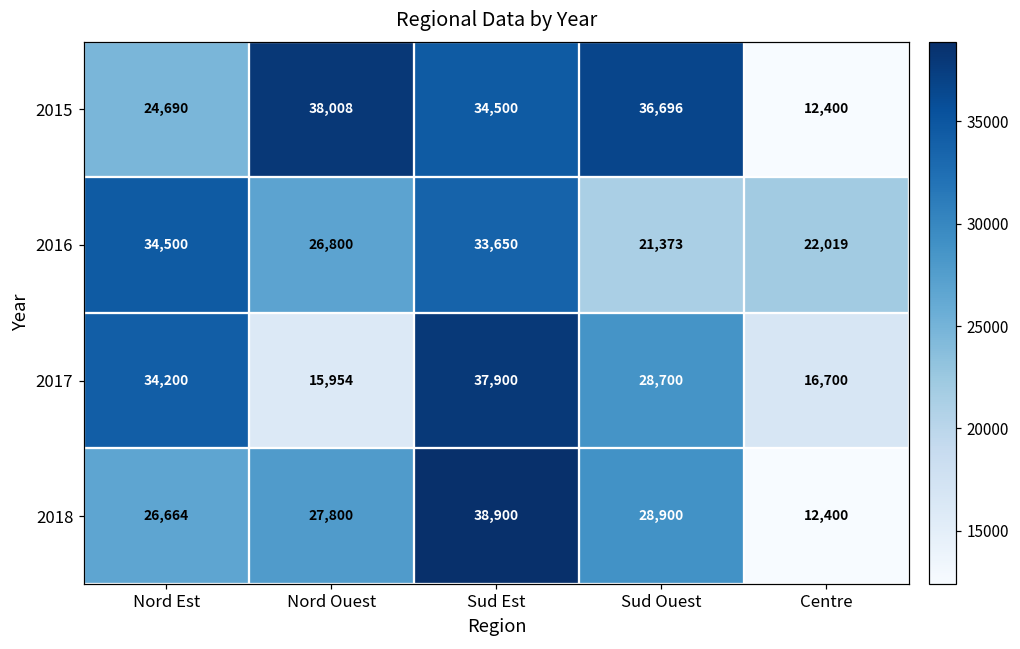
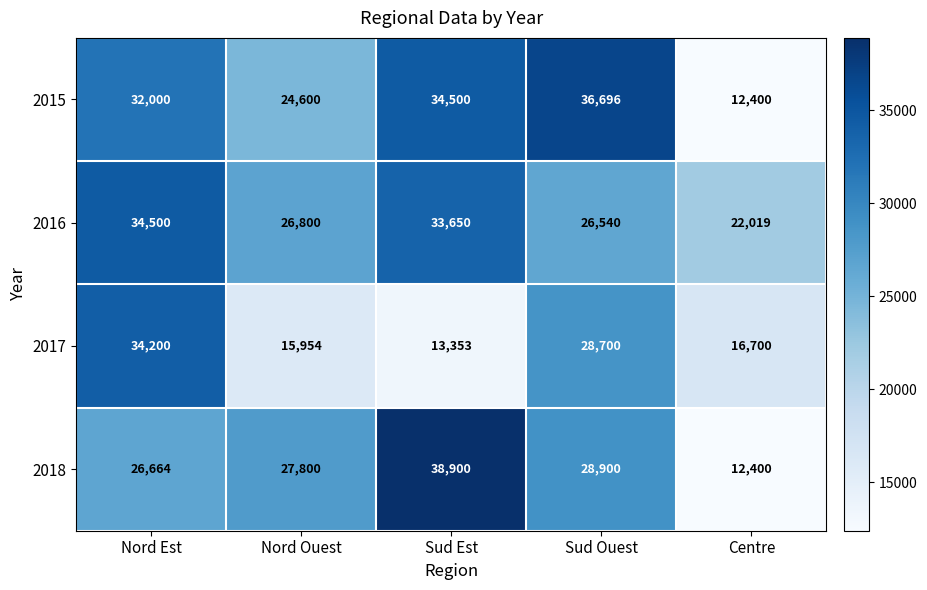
2015, Nord Est: 24,690 -> 32,000
2015, Nord Ouest: 38,008 -> 24,600
2016, Sud Ouest: 21,373 -> 26,540
2017, Sud Est: 37,900 -> 13,353
